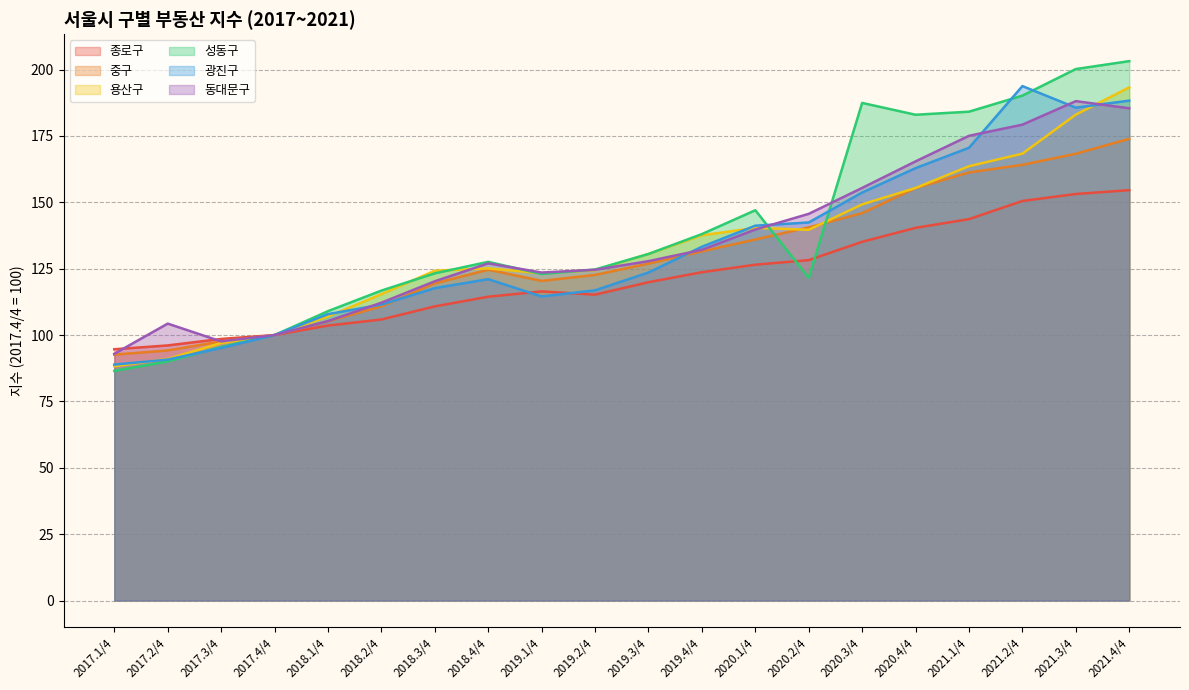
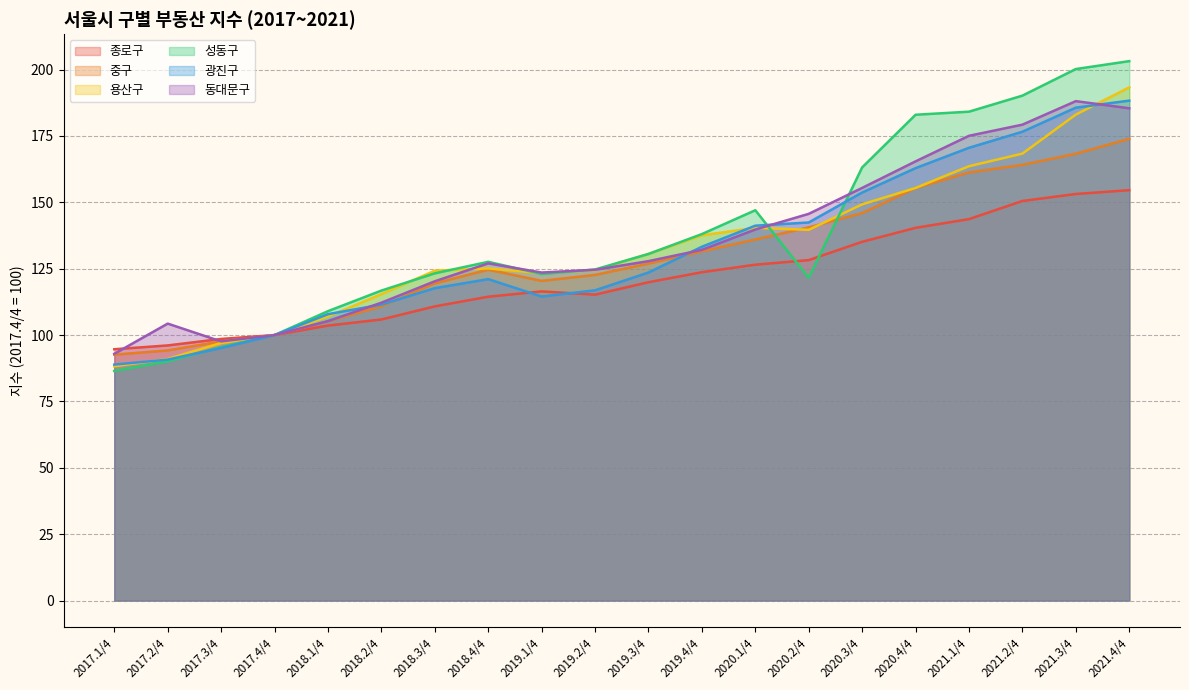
성동구, 2020.3/4: 187 -> 163
광진구, 2021.2/4: 194 -> 177
